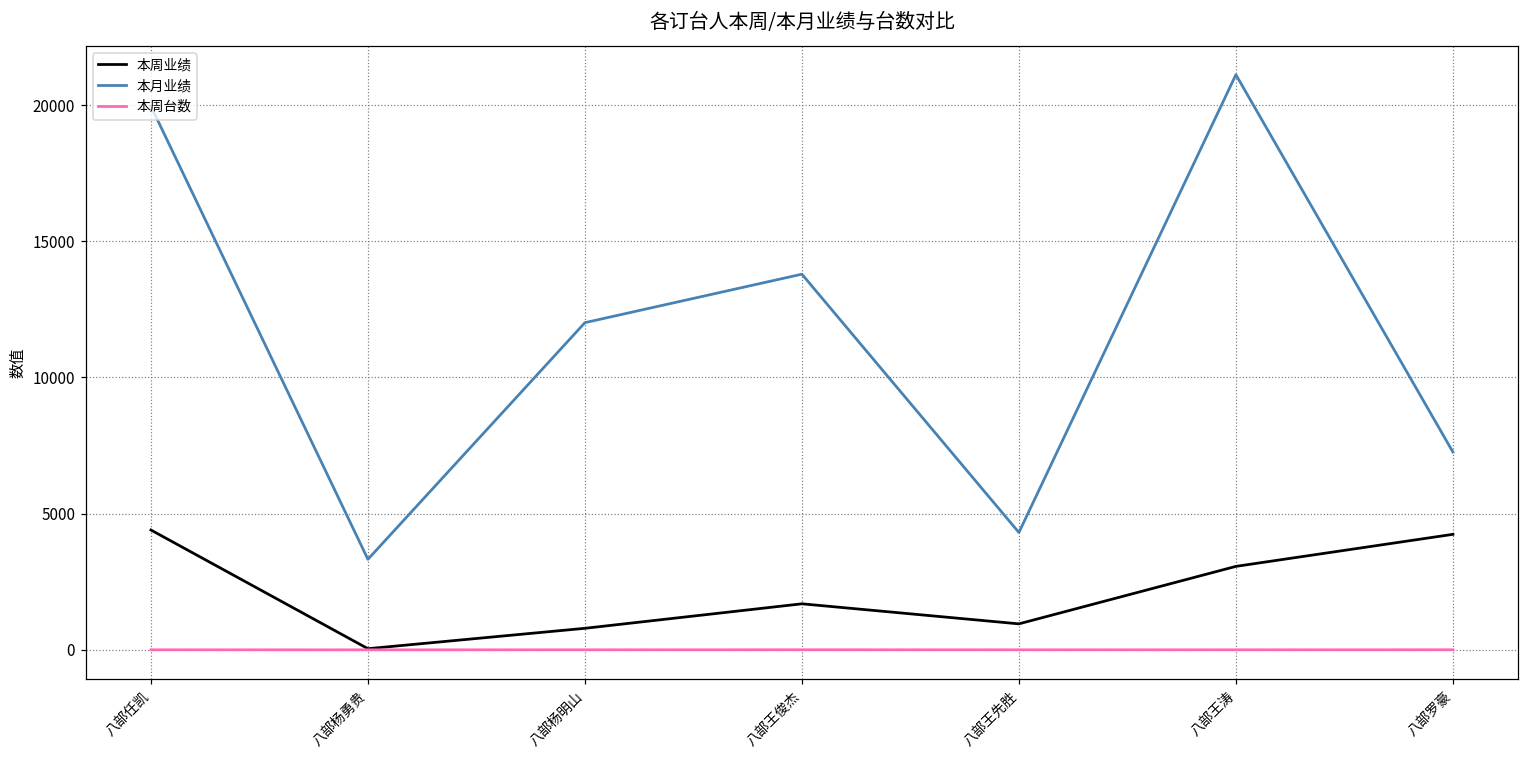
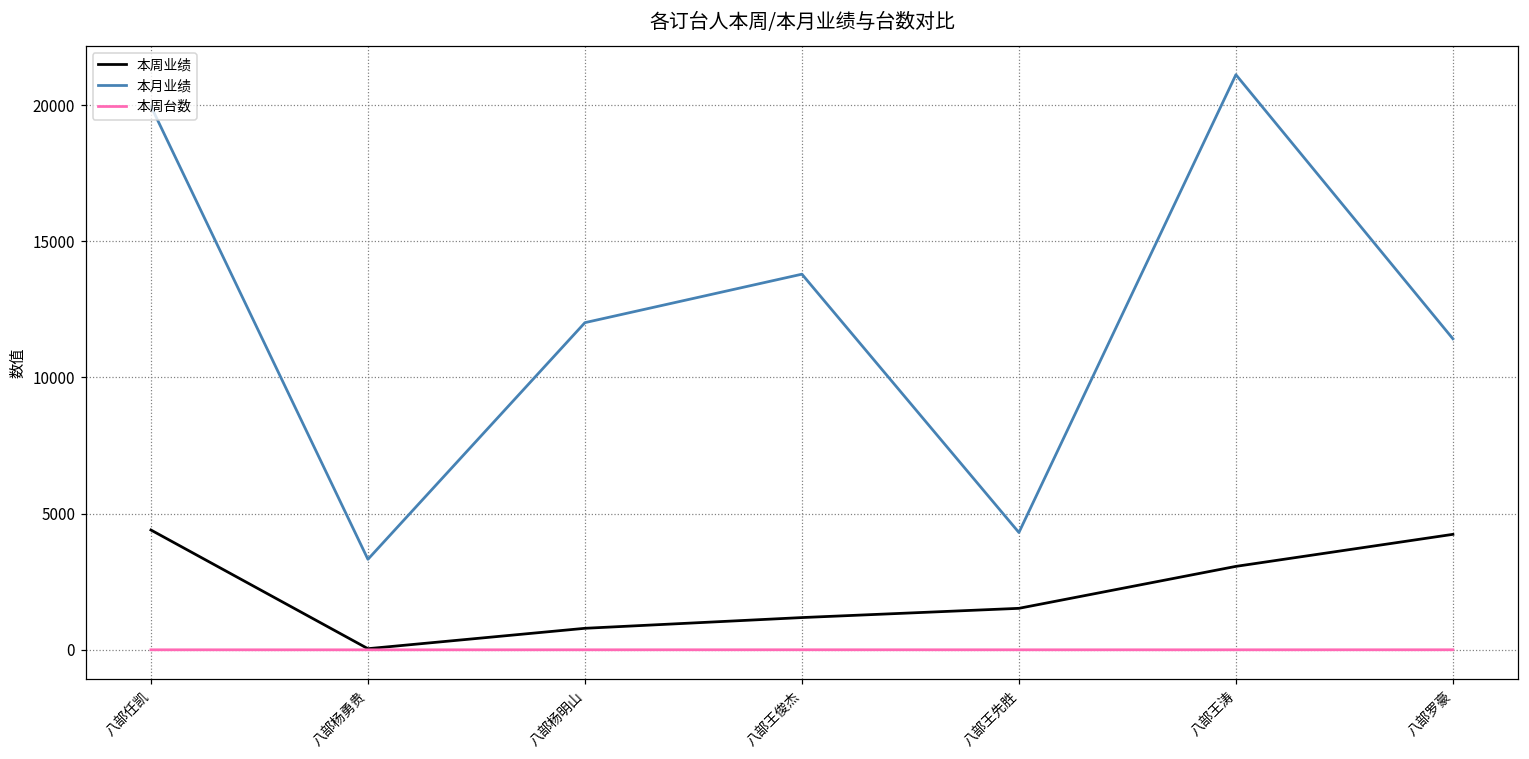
本周业绩, 八部王俊杰: 1700 -> 1200
本周业绩, 八部王先胜: 1000 -> 1500
本月业绩, 八部罗豪: 7300 -> 11400
